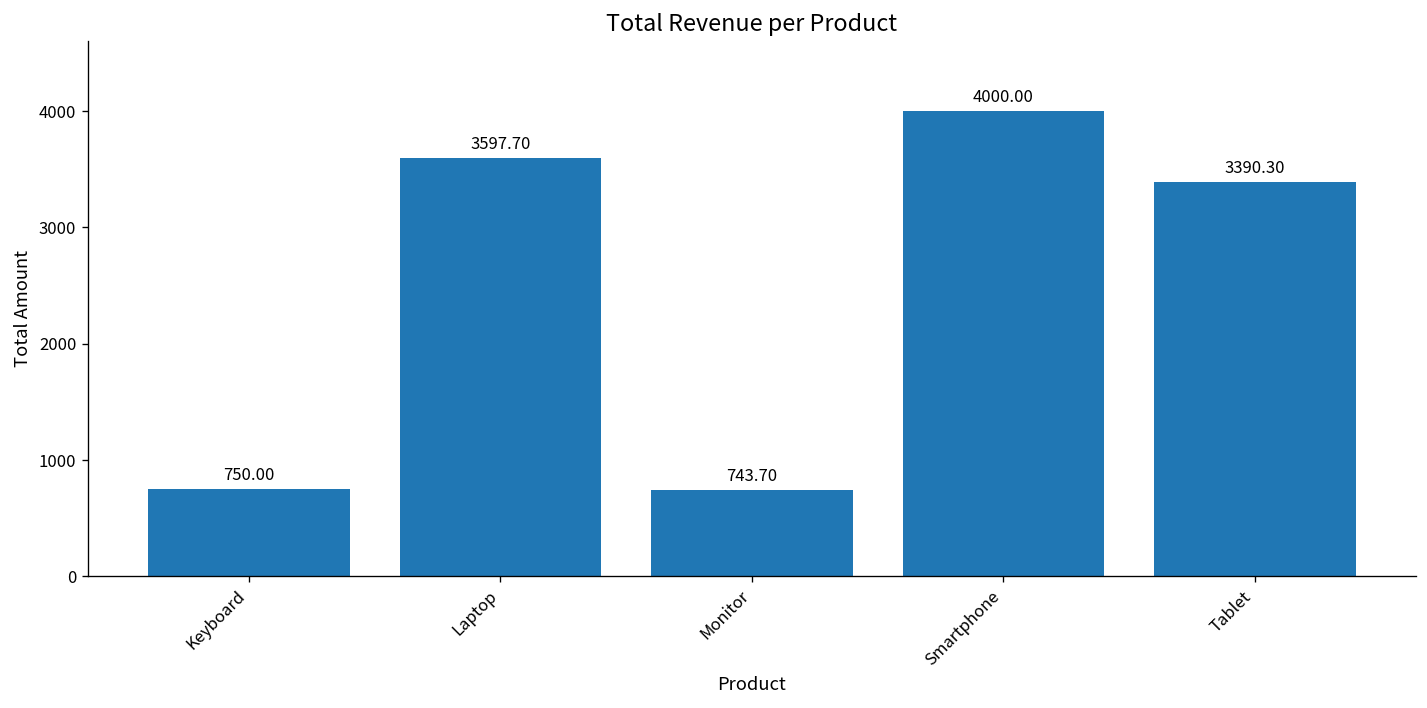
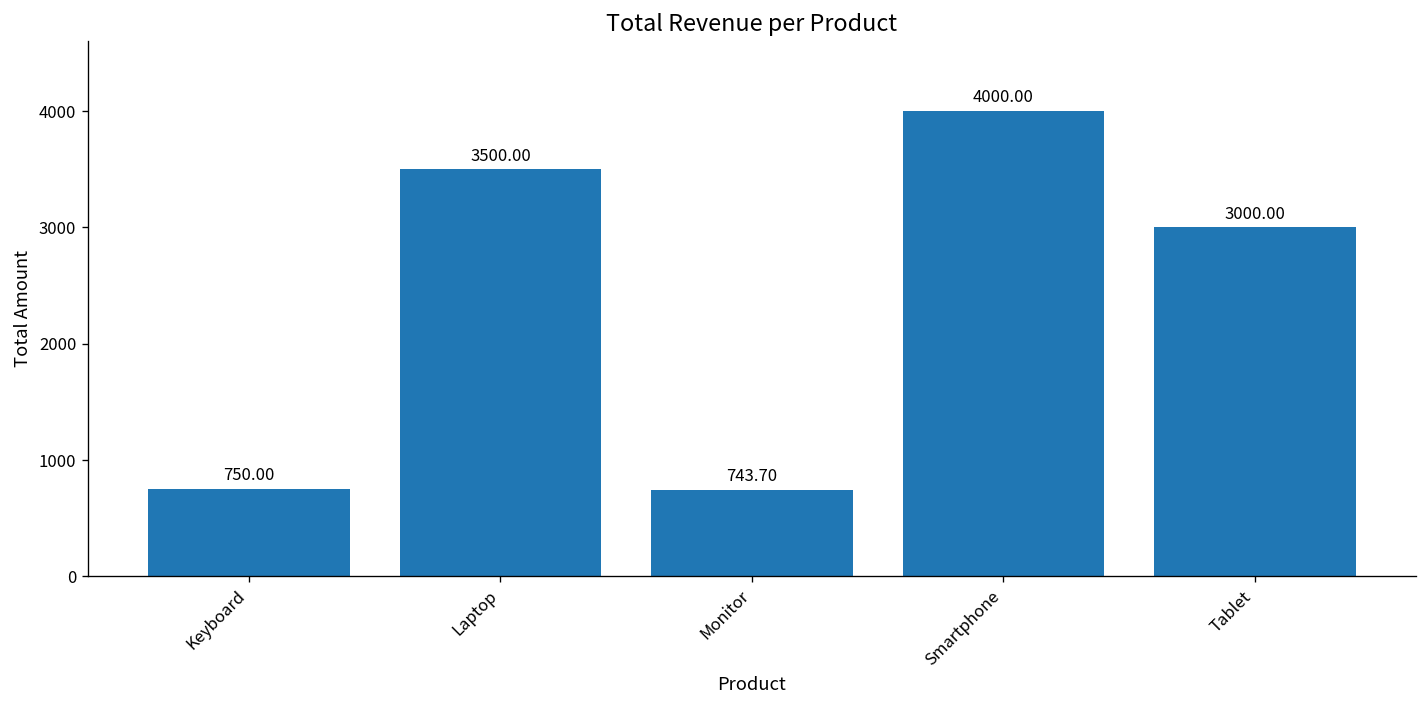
Laptop: 3597.70 -> 3500.00
Tablet: 3390.30 -> 3000.00
